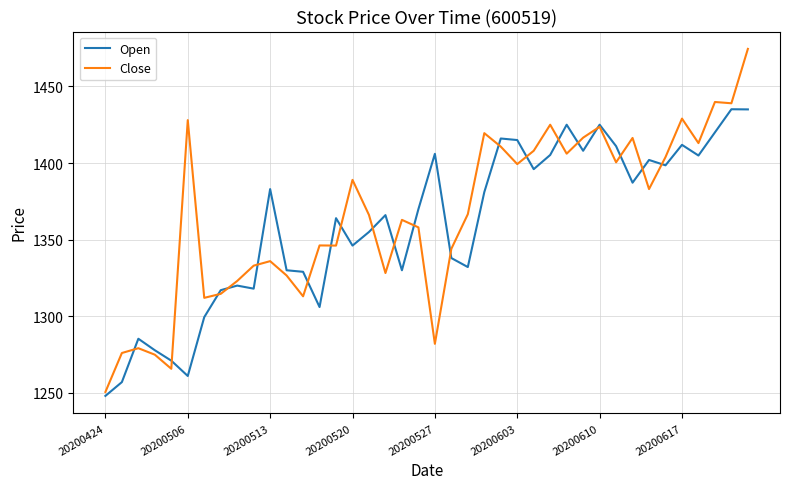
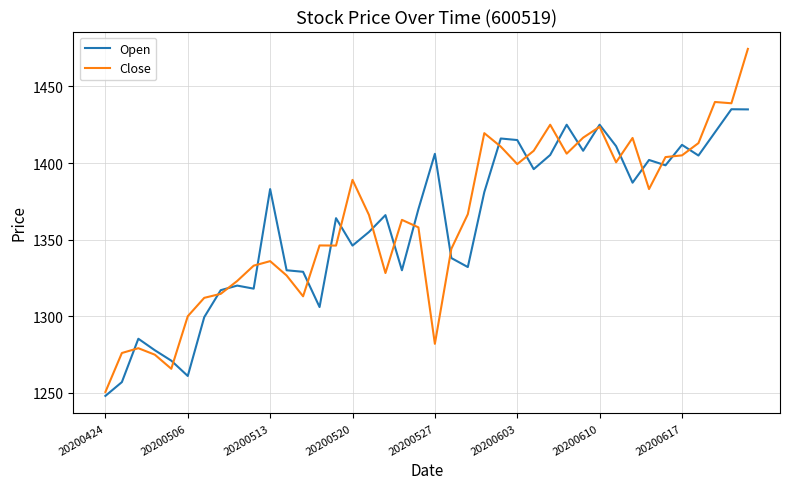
Close, 20200506: 1428 -> 1300
Close, 20200617: 1429 -> 1405
